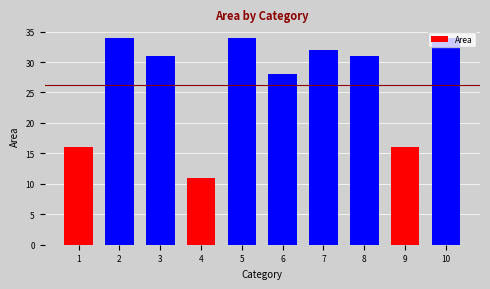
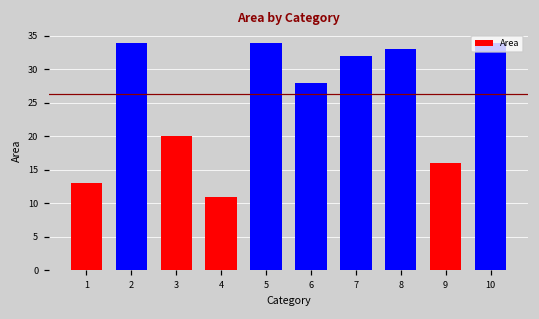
1: 16 -> 13
3: 31 -> 20
8: 31 -> 33
